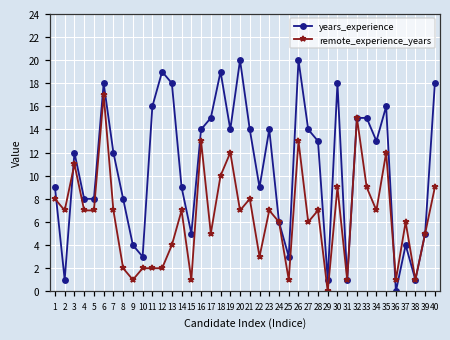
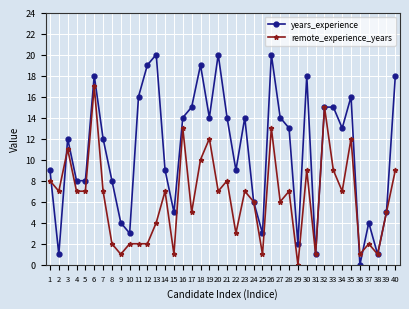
years_experience, 13: 18 -> 20
years_experience, 29: 1 -> 2
remote_experience_years, 37: 6 -> 2
